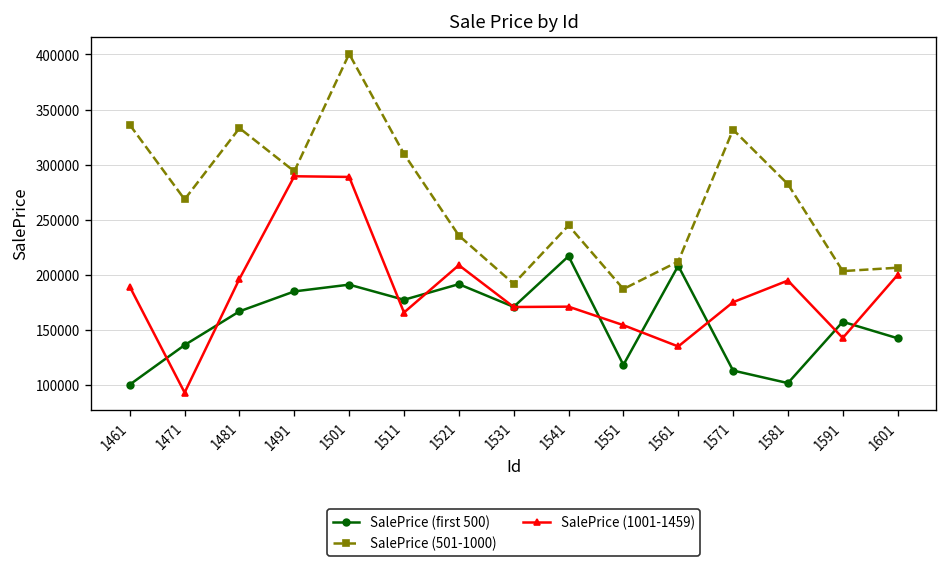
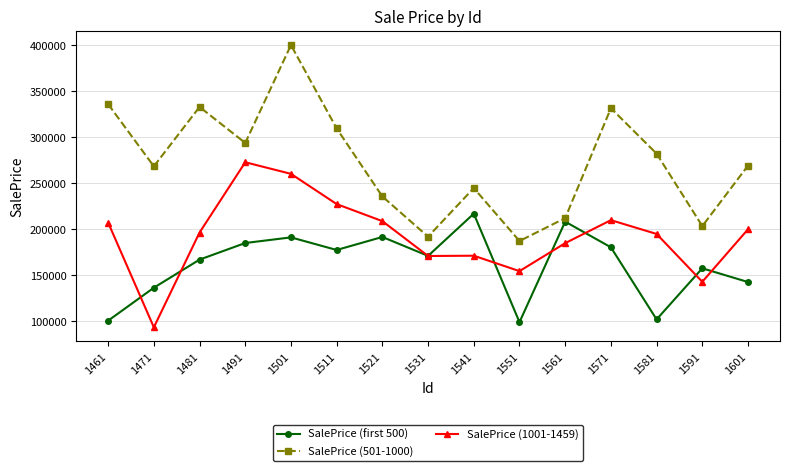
SalePrice (1001-1459), 1461: 190000 -> 210000
SalePrice (1001-1459), 1491: 290000 -> 270000
SalePrice (1001-1459), 1501: 290000 -> 260000
SalePrice (1001-1459), 1511: 170000 -> 230000
SalePrice (first 500), 1551: 120000 -> 100000
SalePrice (1001-1459), 1561: 140000 -> 190000
SalePrice (first 500), 1571: 110000 -> 180000
SalePrice (1001-1459), 1571: 180000 -> 210000
SalePrice (501-1000), 1601: 210000 -> 270000
